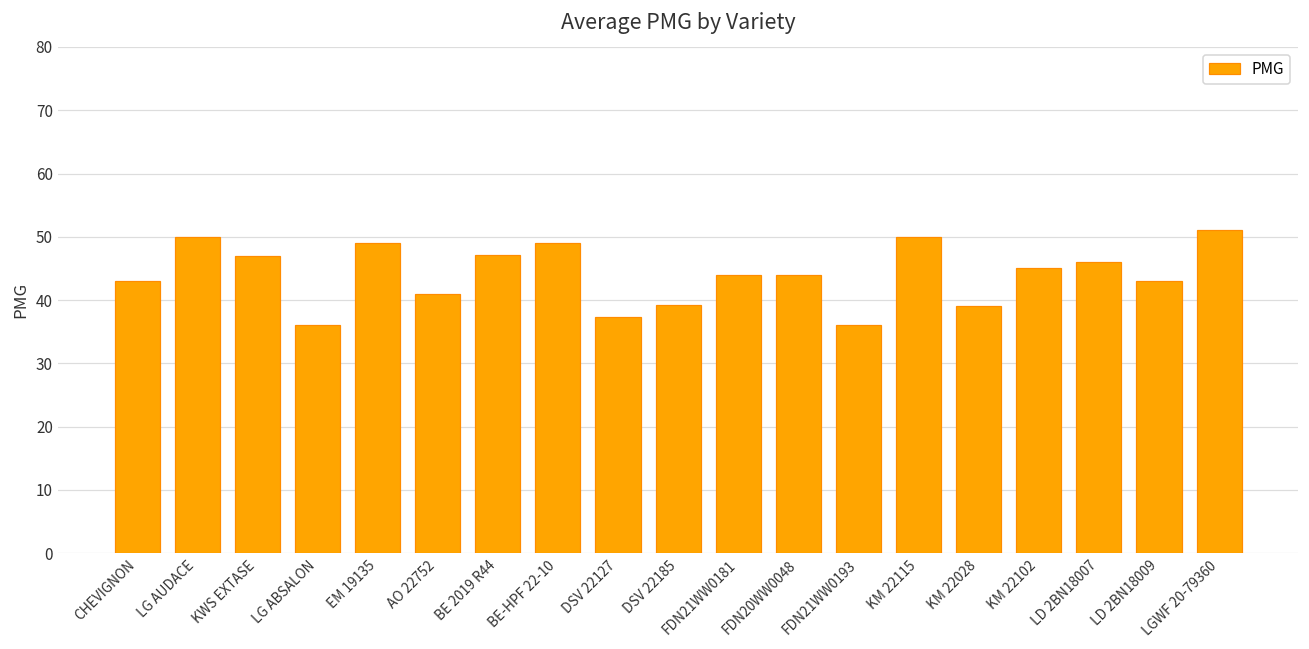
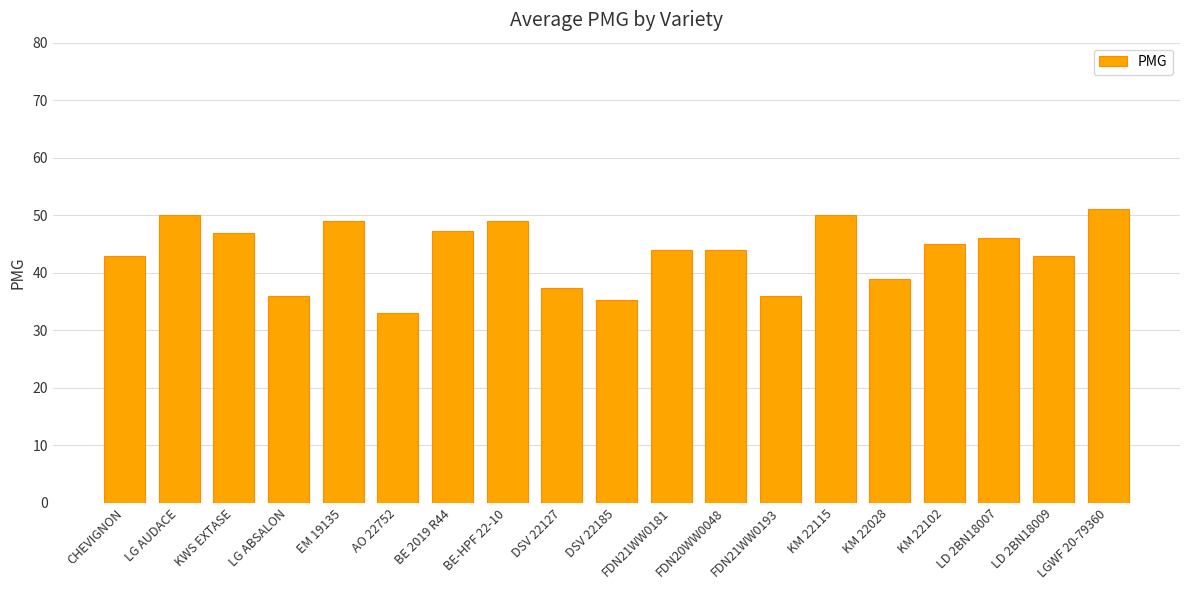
AO 22752: 41 -> 33
DSV 22185: 39 -> 35
